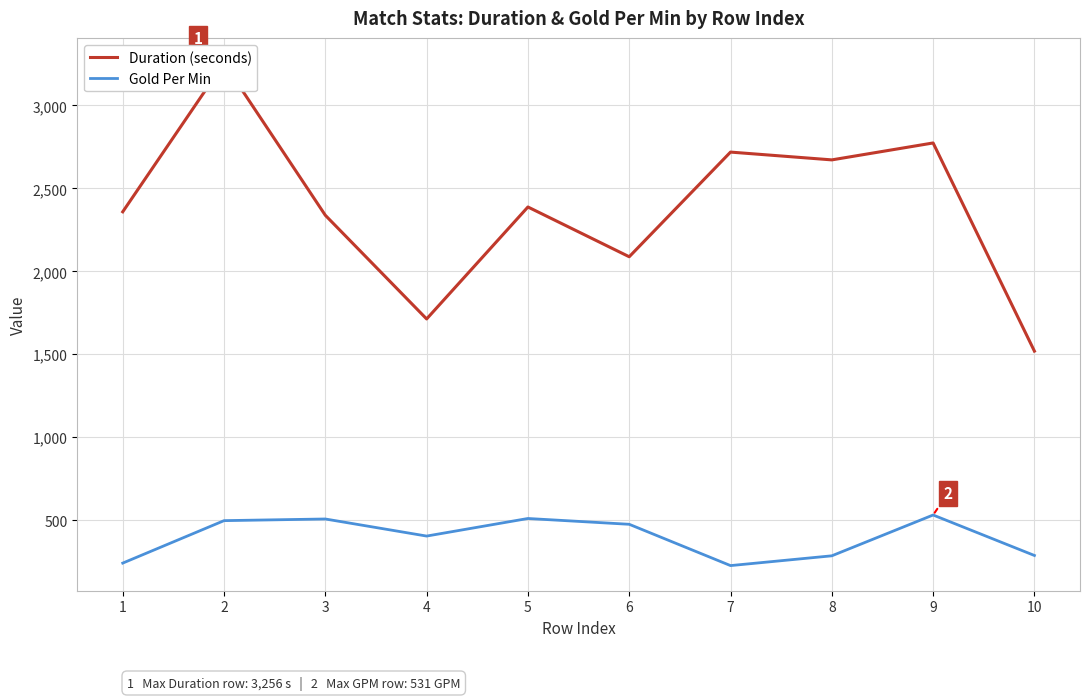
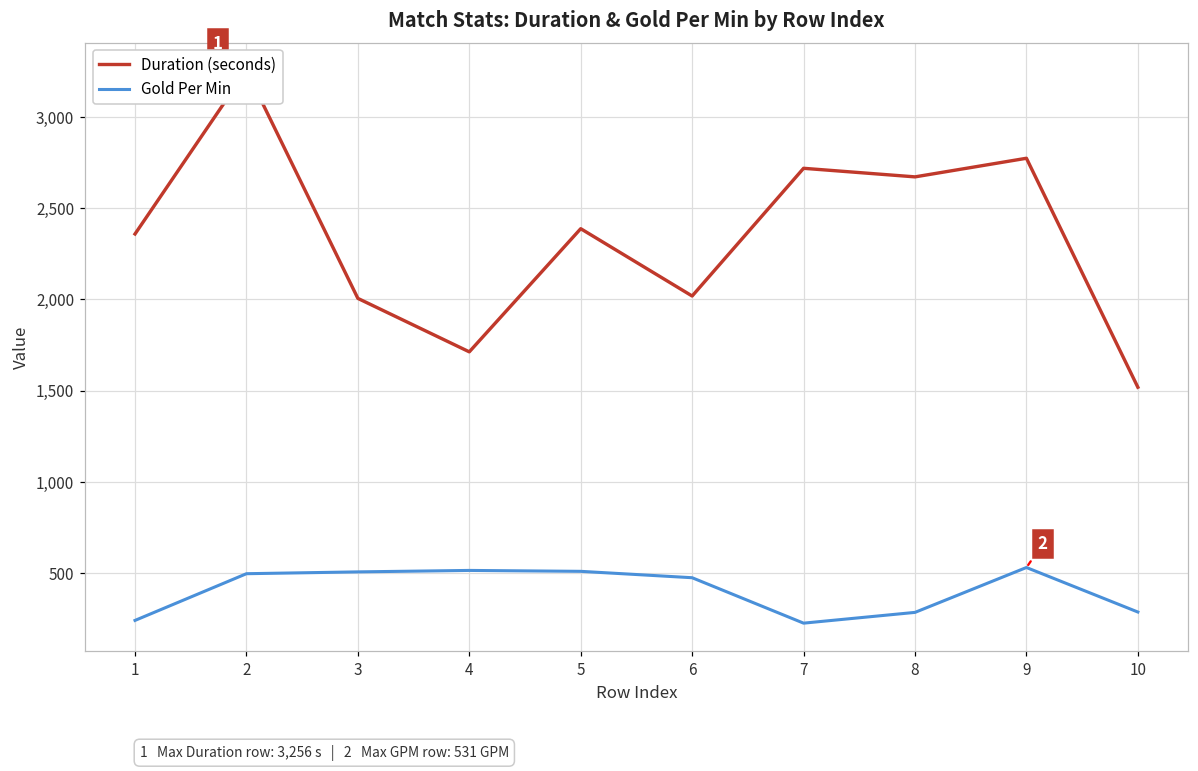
Duration (seconds), 3: 2,340 -> 2,010
Gold Per Min, 4: 400 -> 520
Duration (seconds), 6: 2,090 -> 2,020
